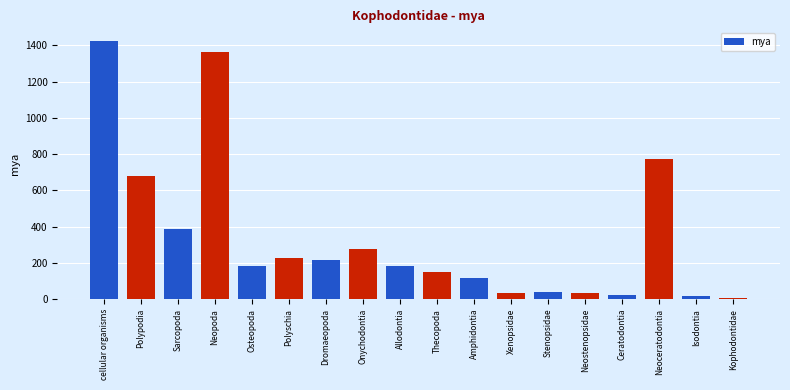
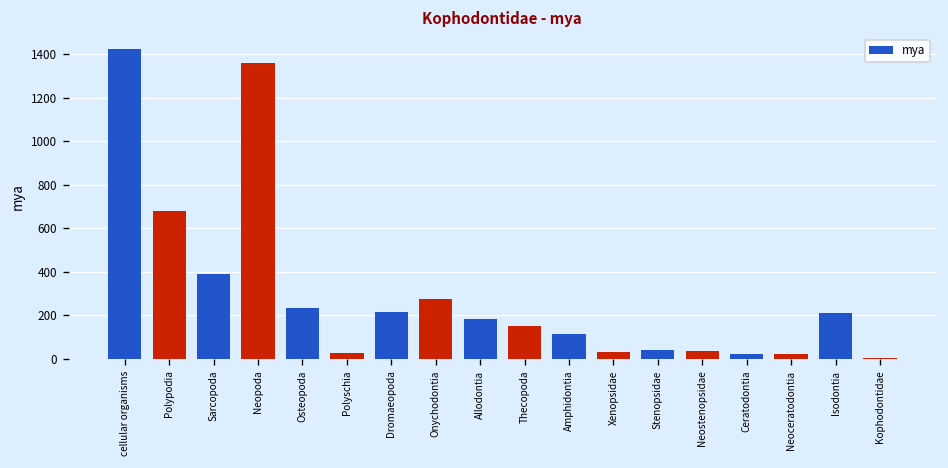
Osteopoda: 180 -> 230
Polyschia: 230 -> 30
Neoceratodontia: 770 -> 20
Isodontia: 20 -> 210
